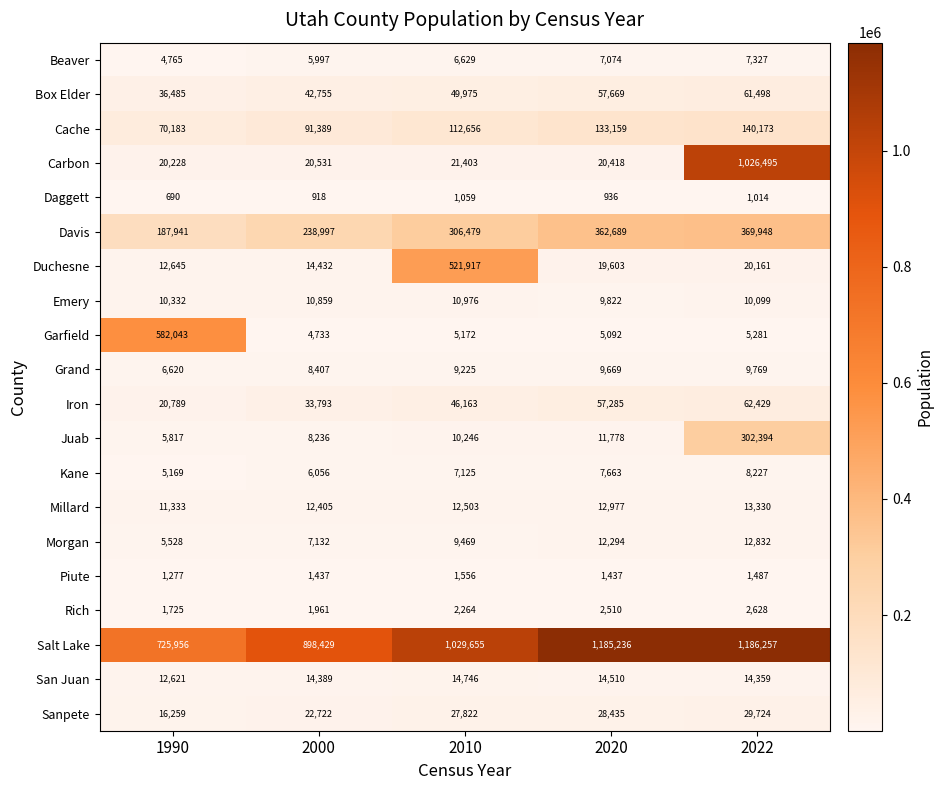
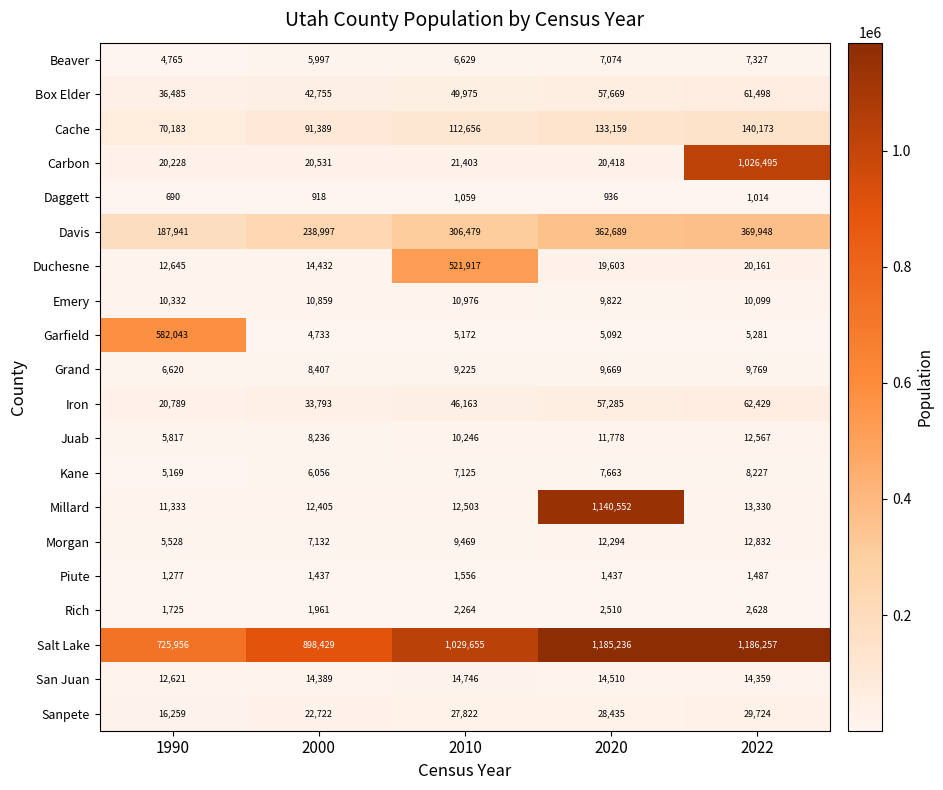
Juab, 2022: 302,394 -> 12,567
Millard, 2020: 12,977 -> 1,140,552
